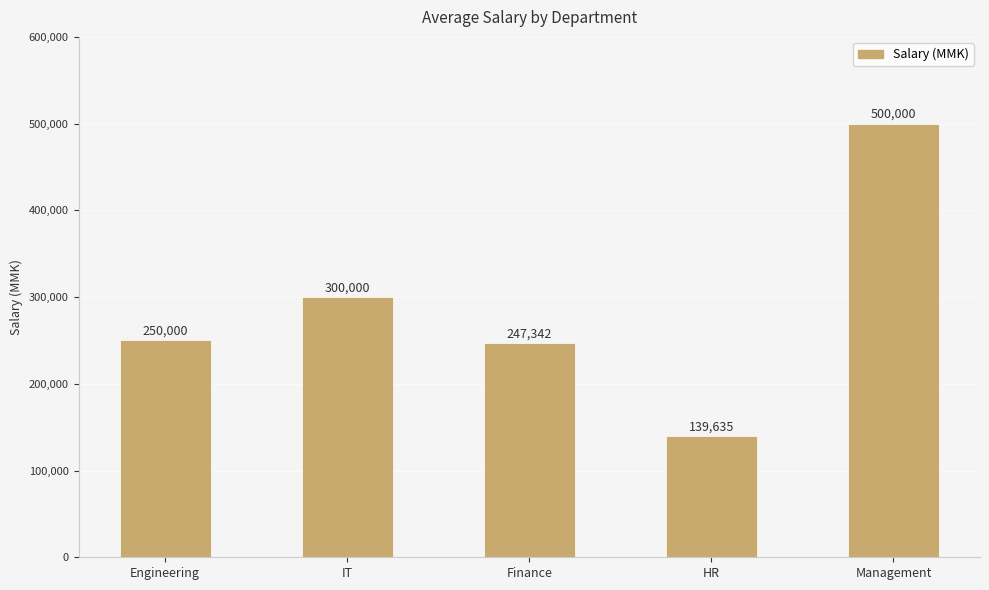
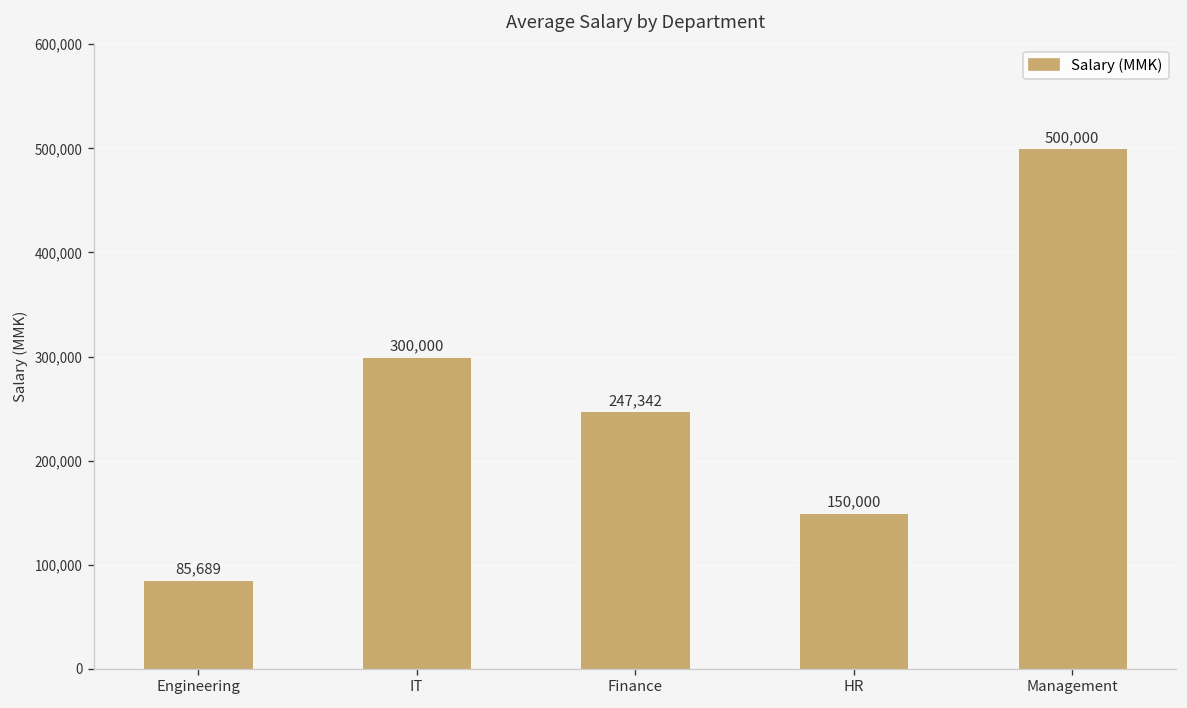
Engineering: 250,000 -> 85,689
HR: 139,635 -> 150,000
